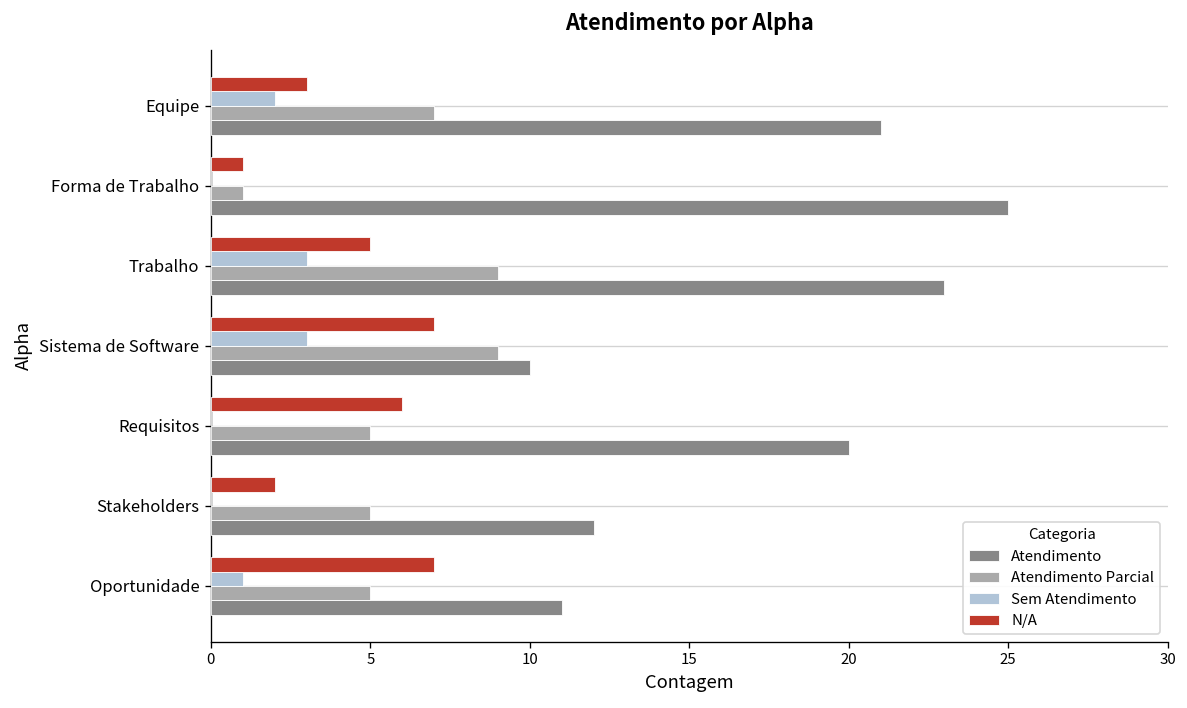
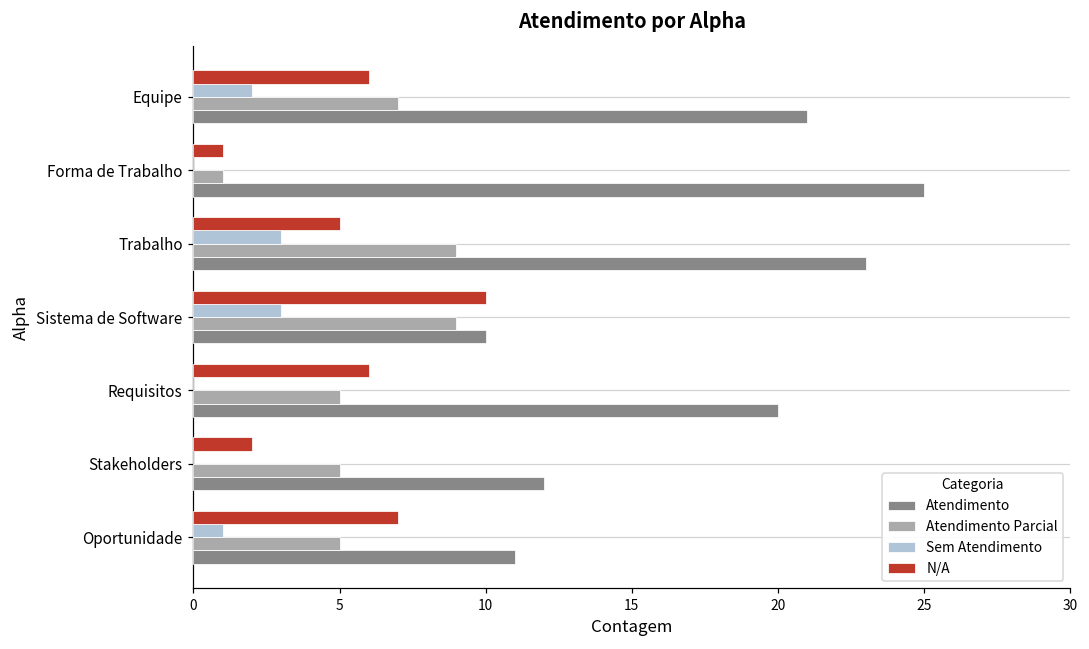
N/A, Equipe: 3 -> 6
N/A, Sistema de Software: 7 -> 10
